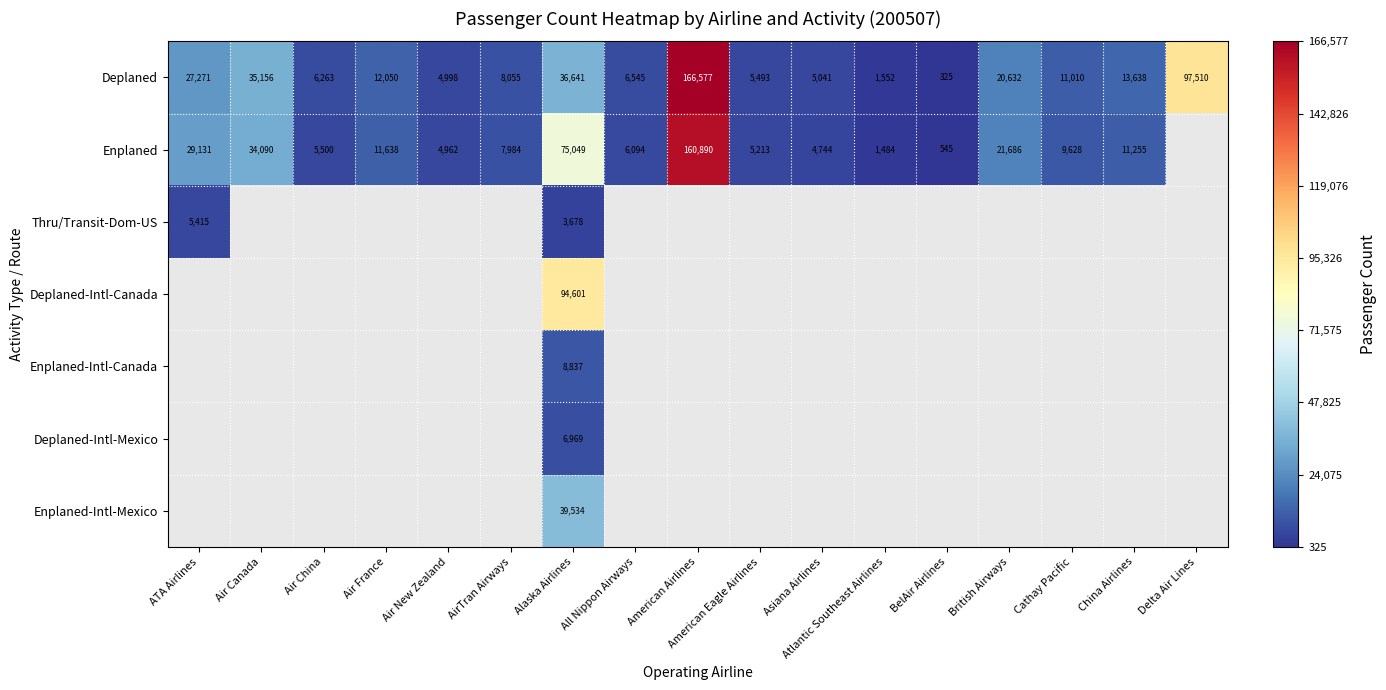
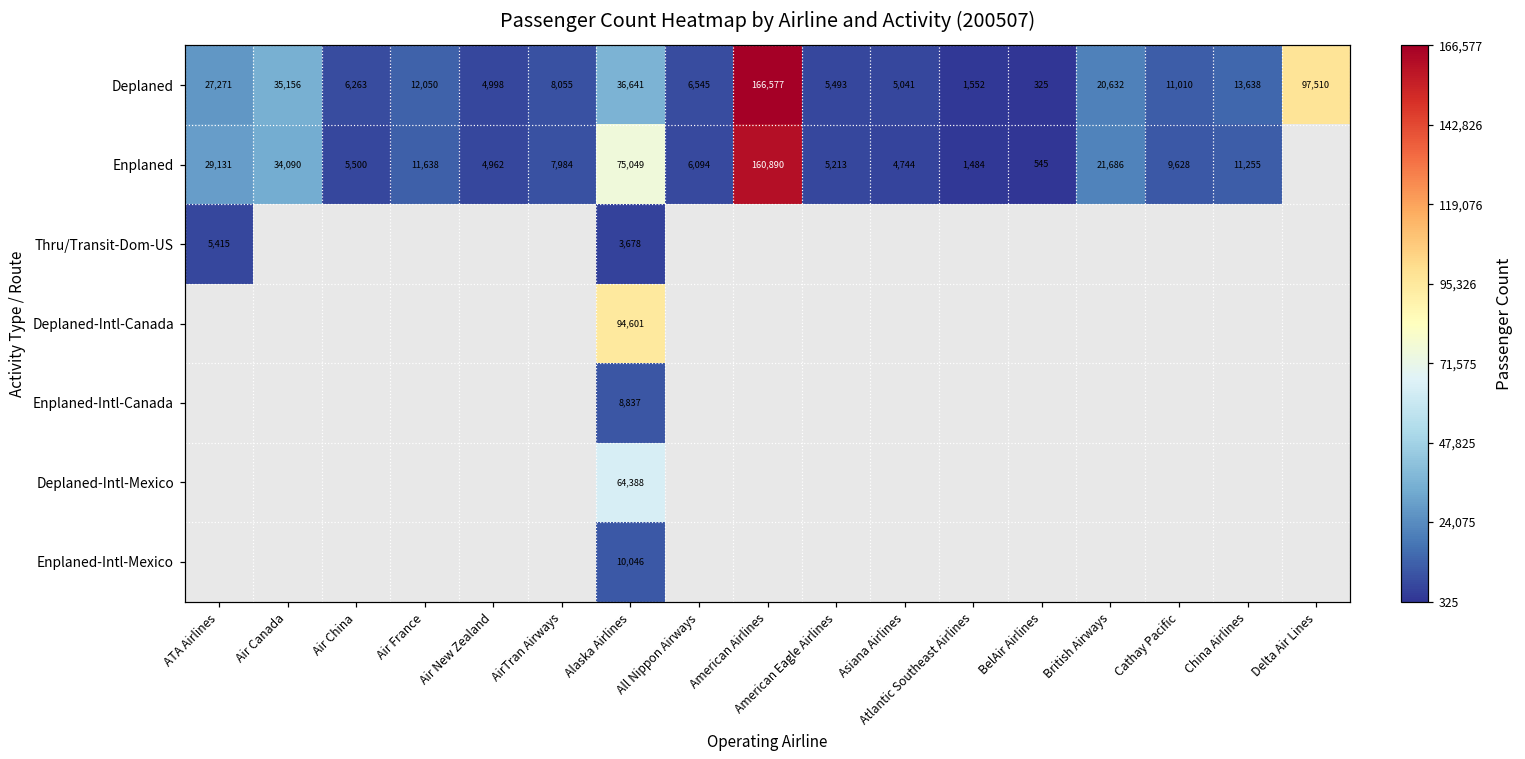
Deplaned-Intl-Mexico, Alaska Airlines: 6,969 -> 64,388
Enplaned-Intl-Mexico, Alaska Airlines: 39,534 -> 10,046
